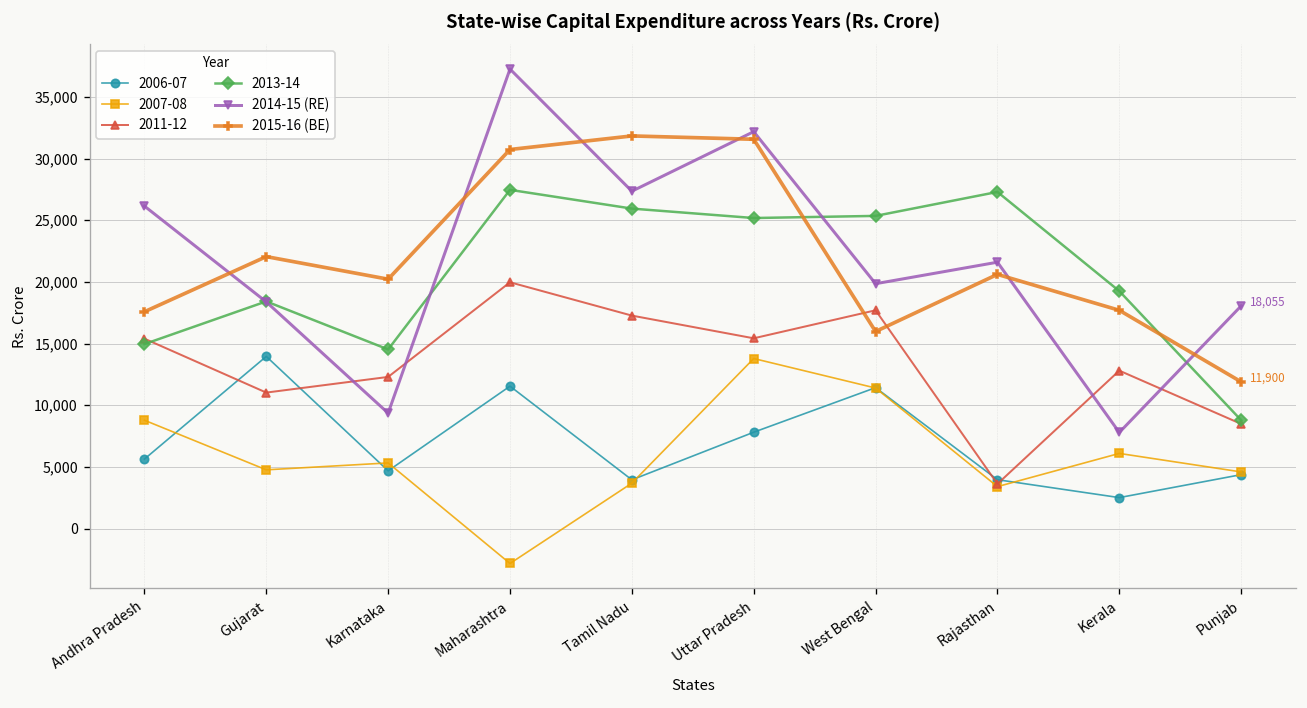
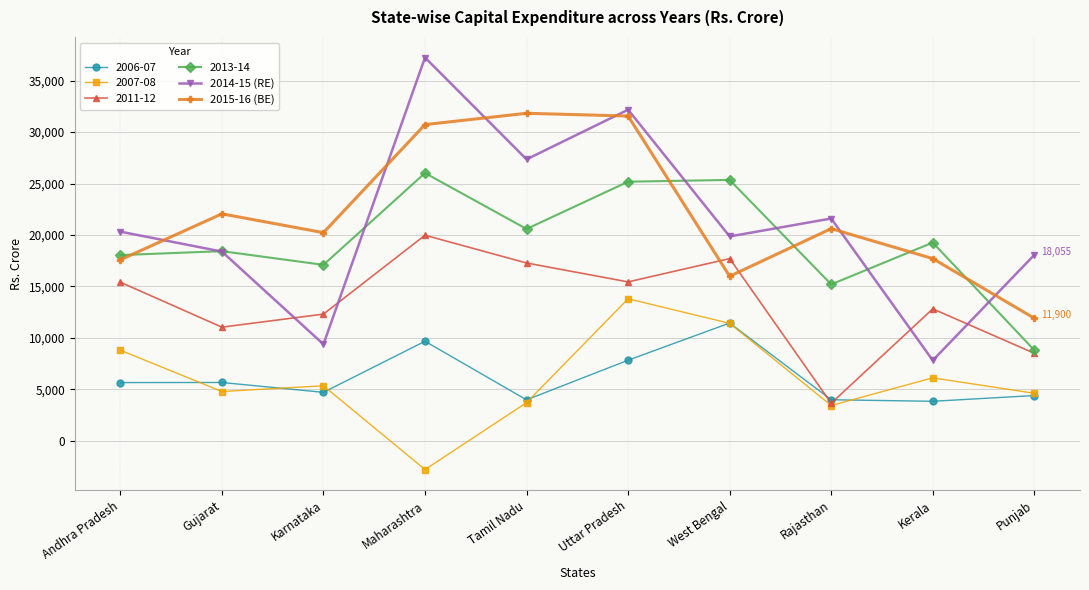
2013-14, Andhra Pradesh: 15,000 -> 18,000
2014-15 (RE), Andhra Pradesh: 26,100 -> 20,300
2006-07, Gujarat: 14,000 -> 5,700
2013-14, Karnataka: 14,500 -> 17,100
2006-07, Maharashtra: 11,600 -> 9,700
2013-14, Maharashtra: 27,500 -> 26,000
2013-14, Tamil Nadu: 25,900 -> 20,600
2013-14, Rajasthan: 27,300 -> 15,200
2006-07, Kerala: 2,500 -> 3,800
